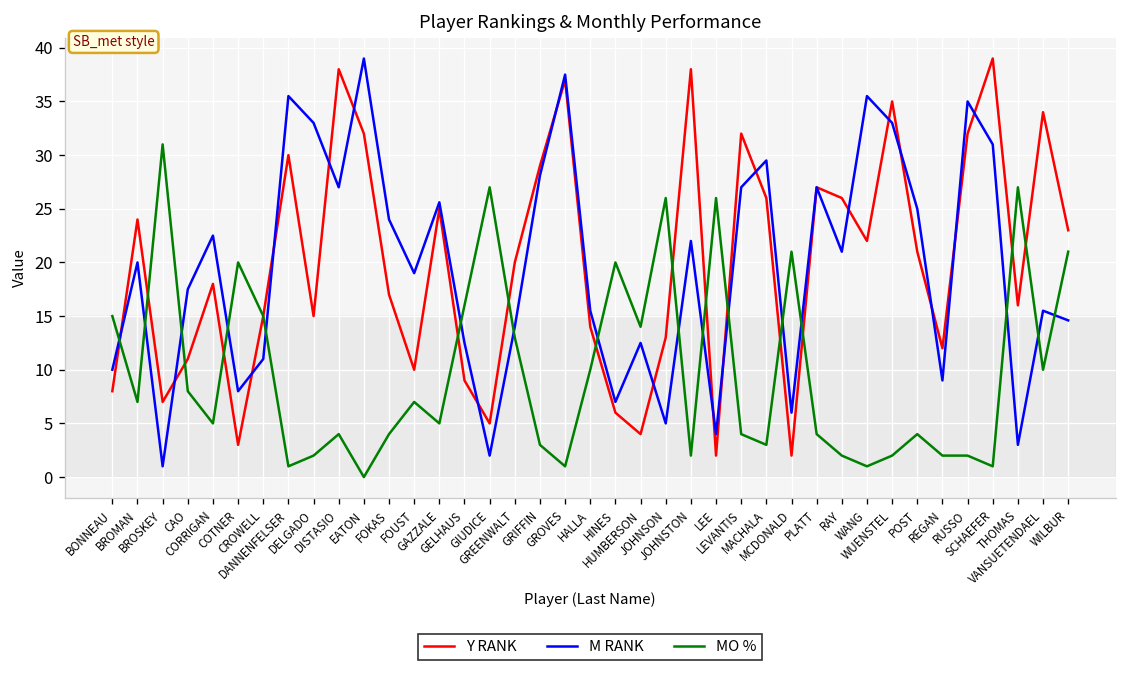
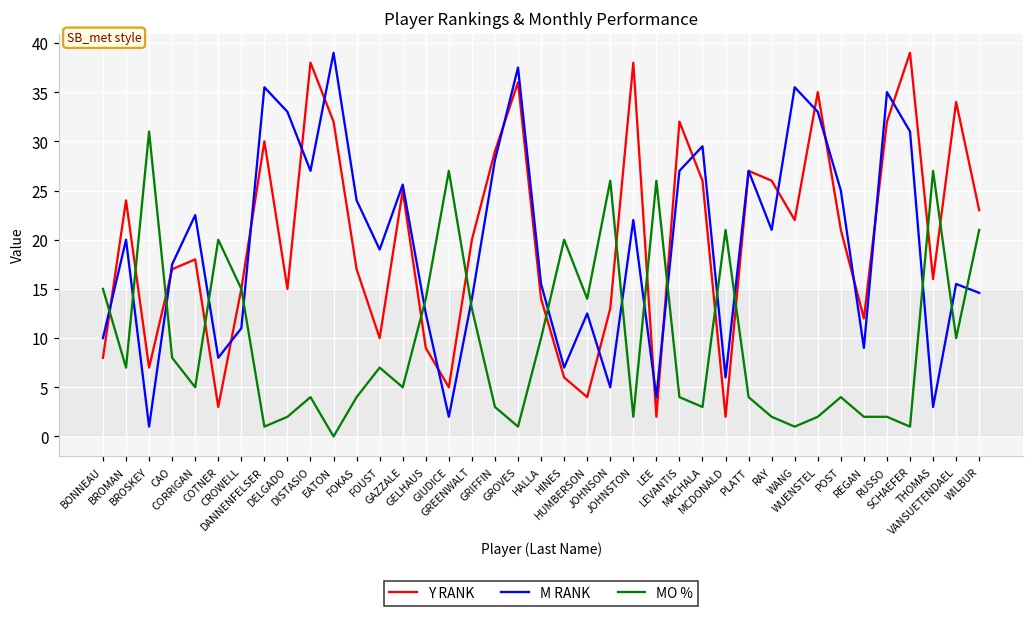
Y RANK, CAO: 11 -> 17
MO %, GELHAUS: 16 -> 14
Y RANK, GROVES: 37 -> 36
